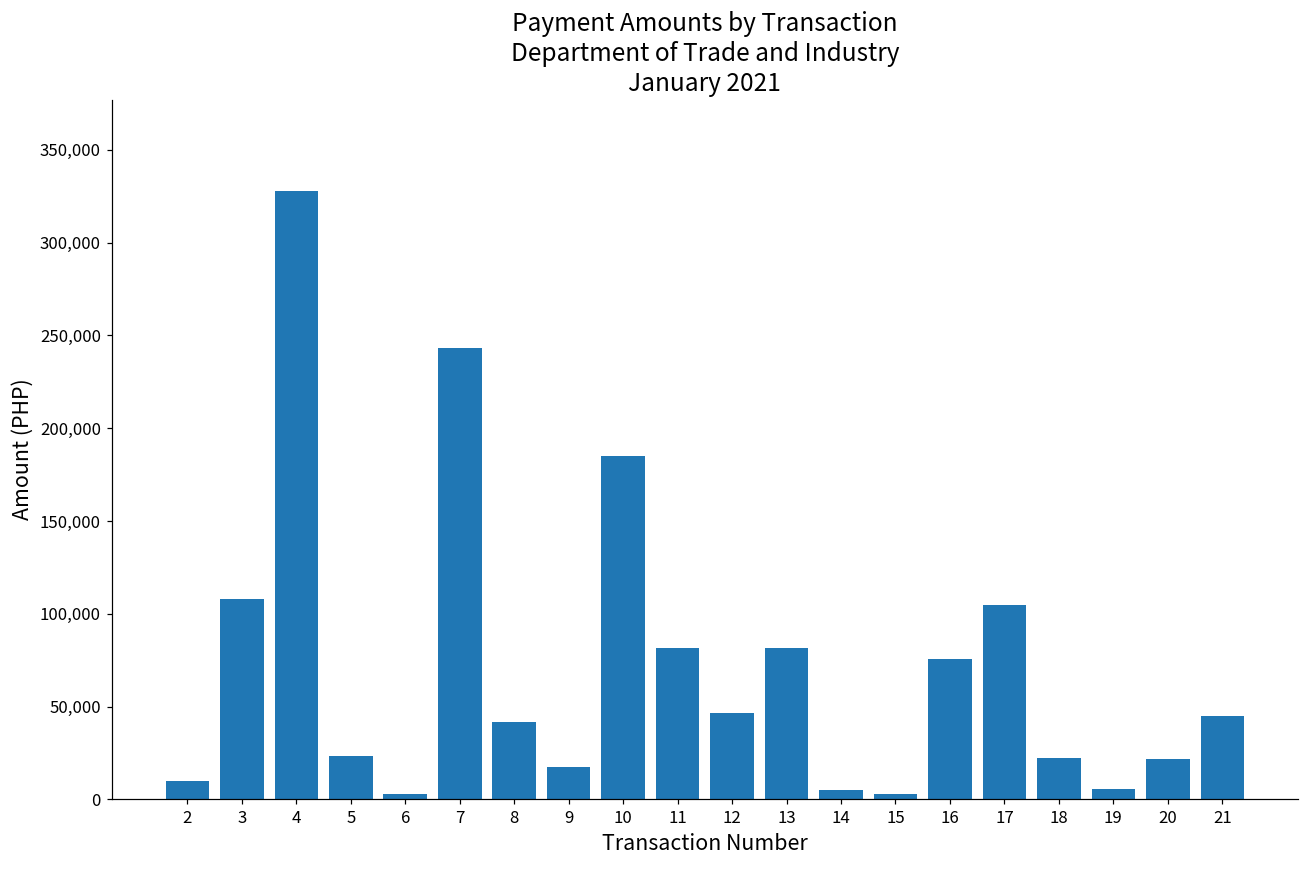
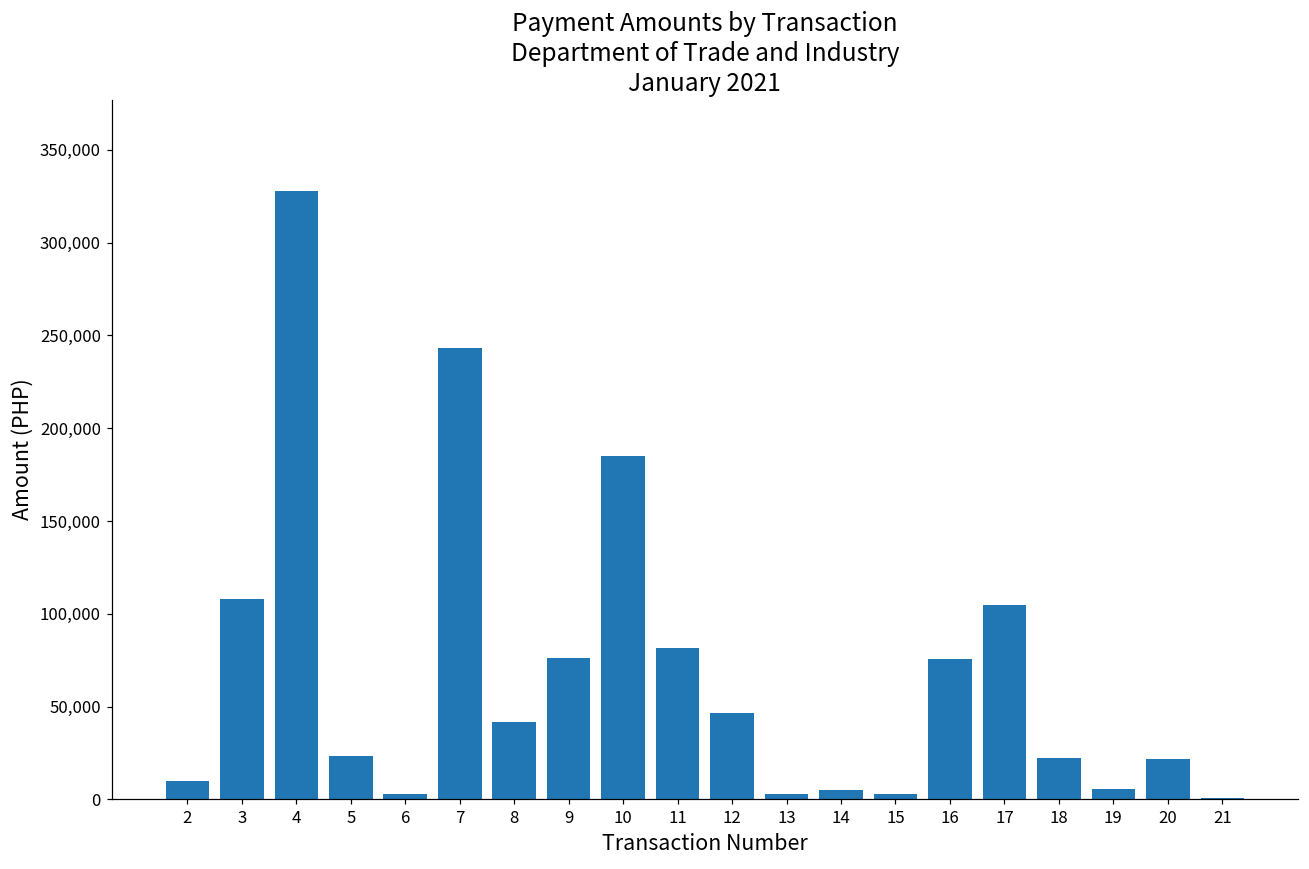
9: 17,000 -> 76,000
13: 82,000 -> 3,000
21: 45,000 -> 1,000
